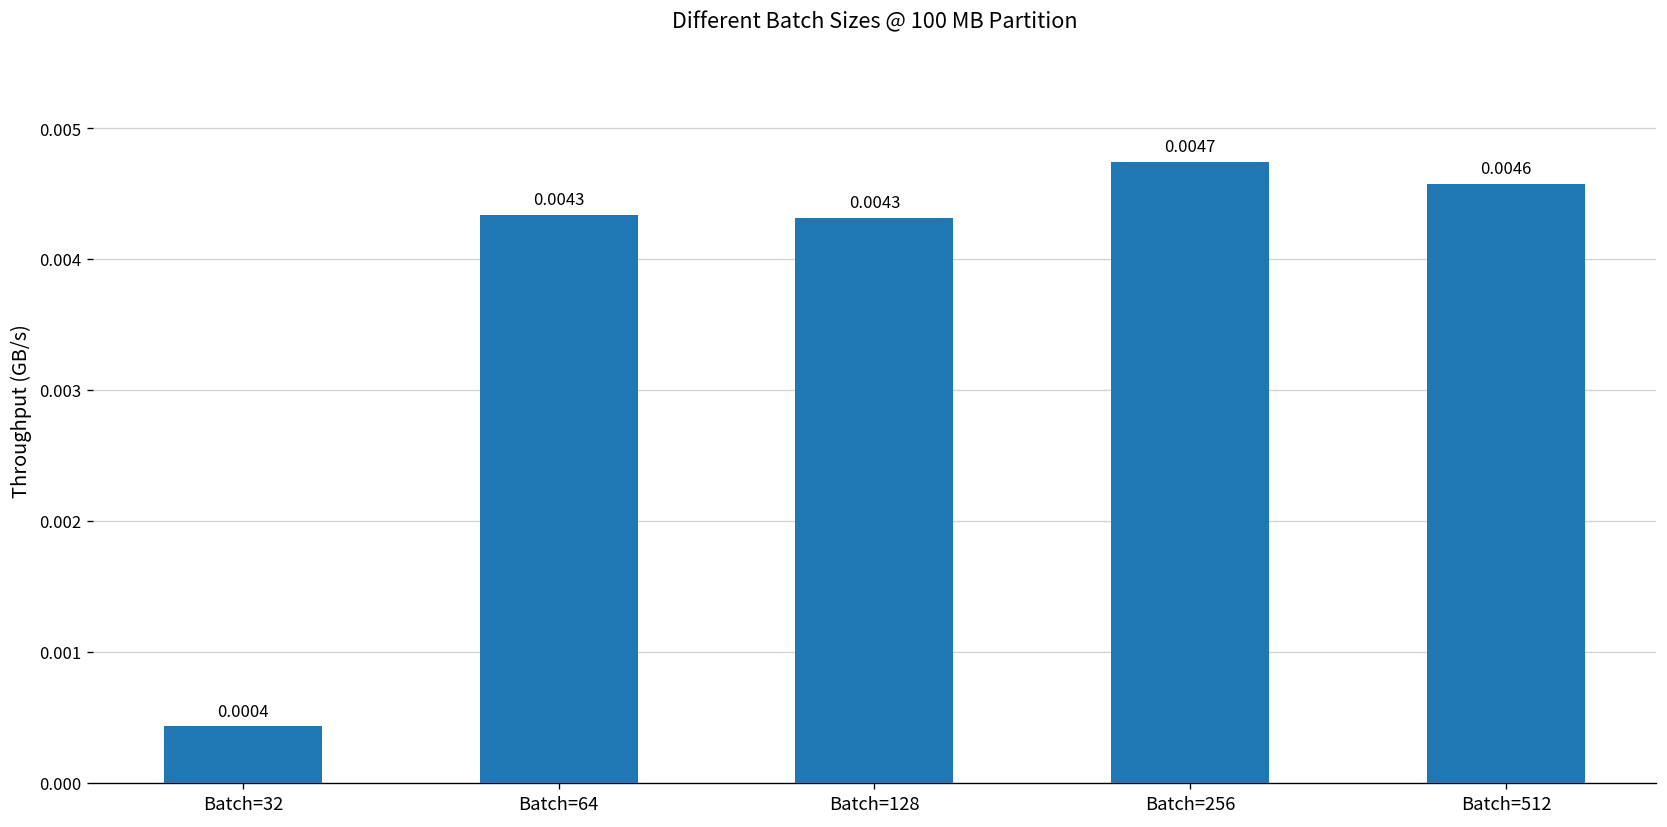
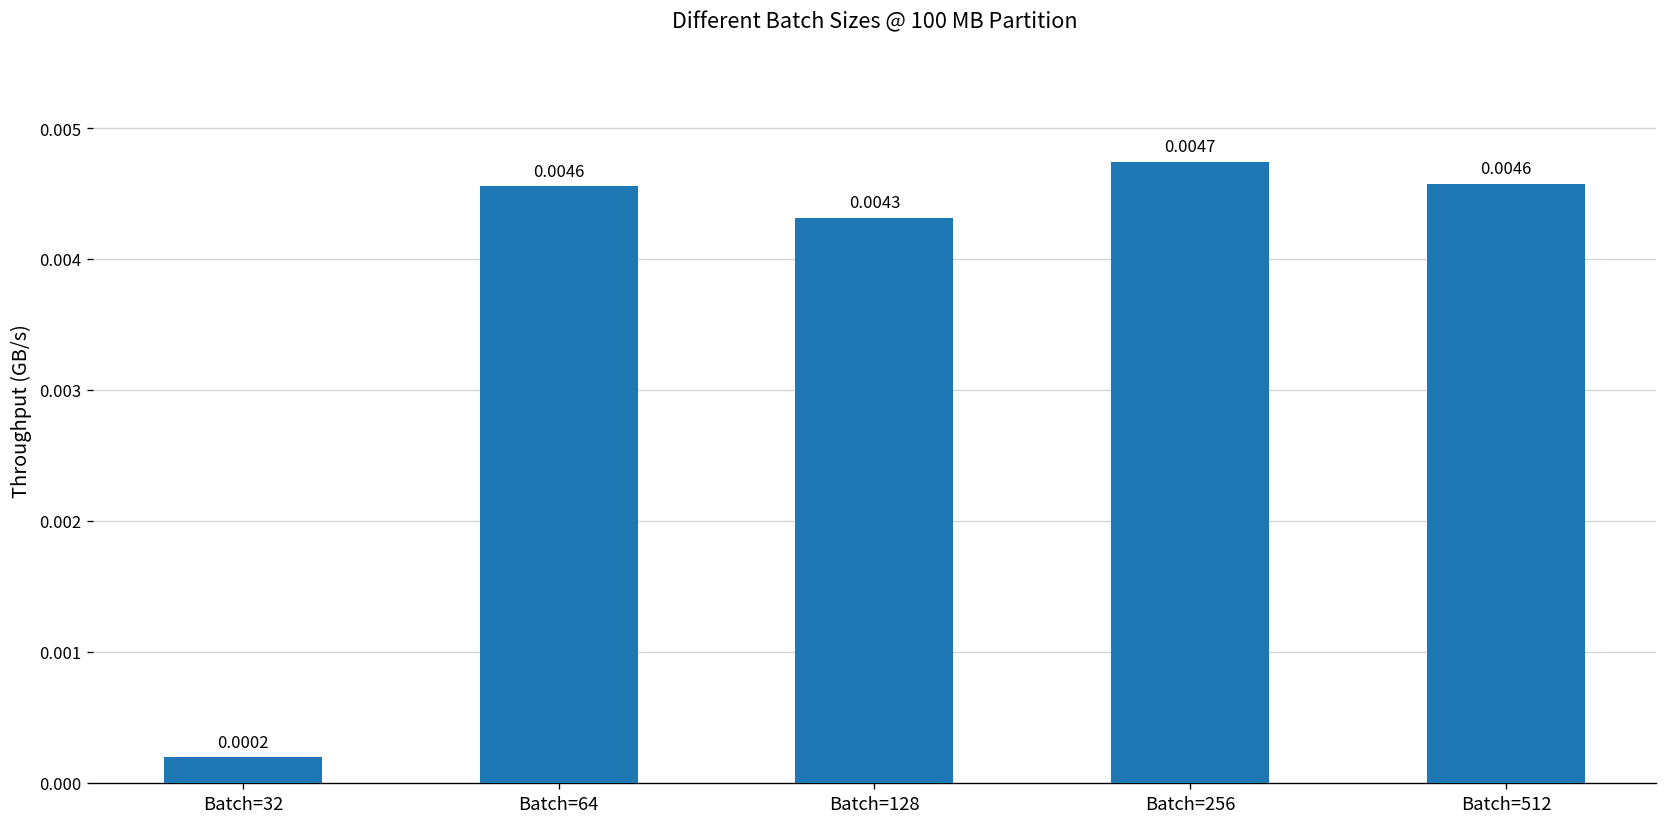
Batch=32: 0.0004 -> 0.0002
Batch=64: 0.0043 -> 0.0046
